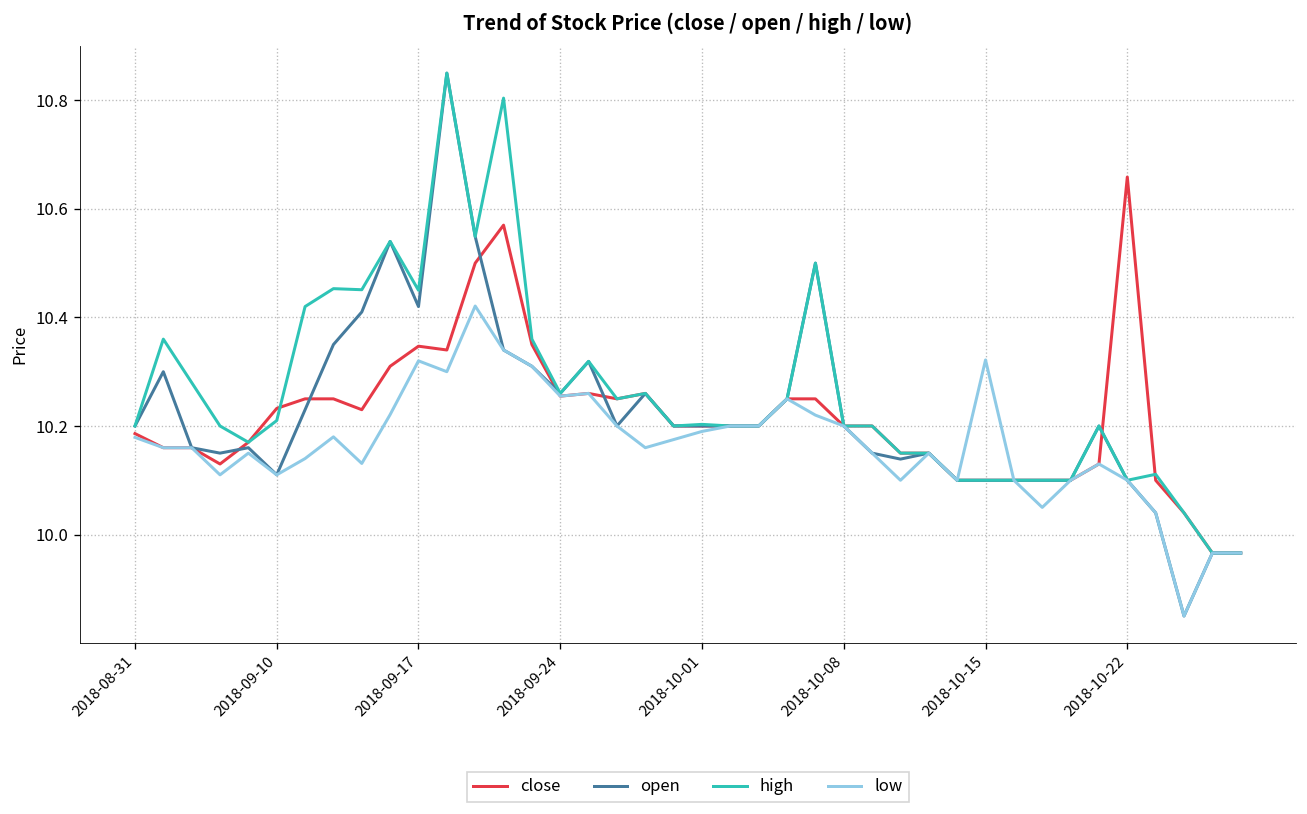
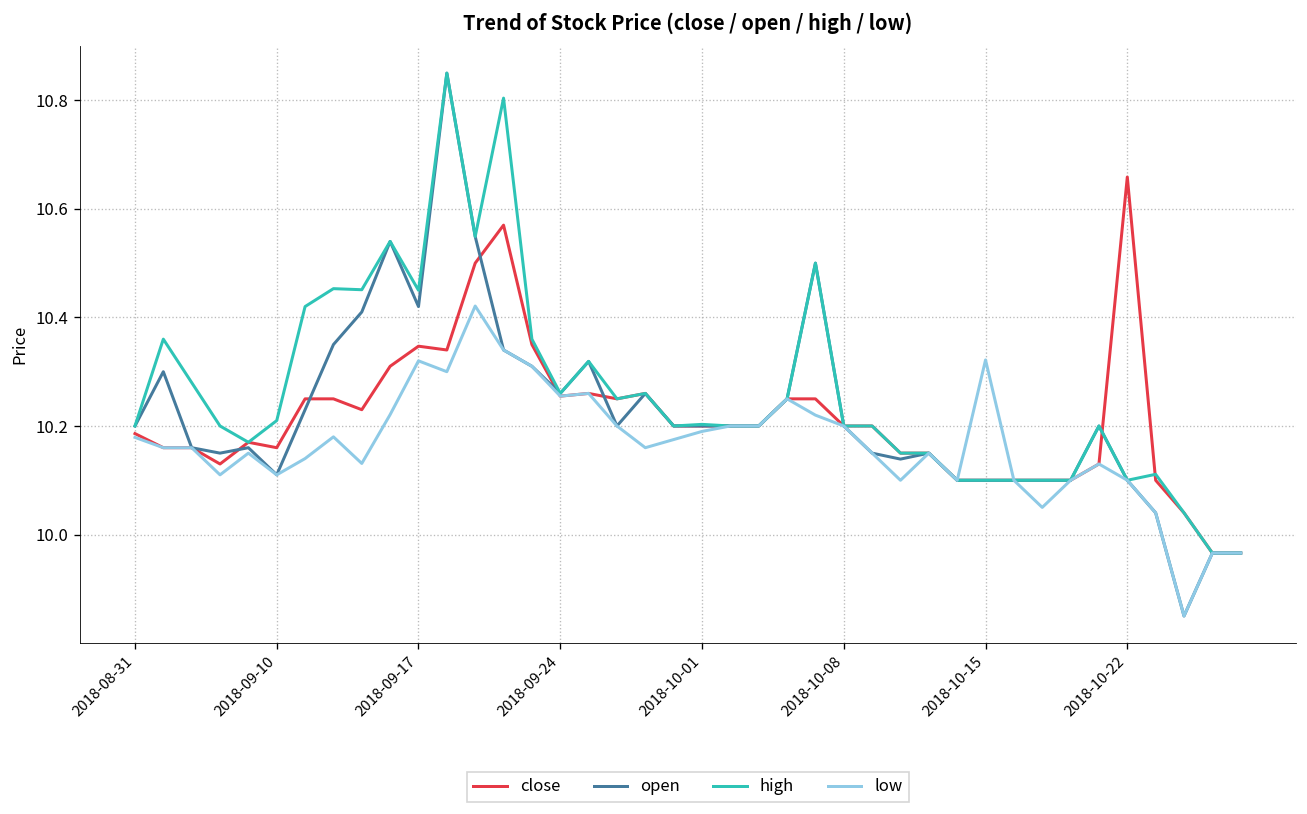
close, 2018-09-10: 10.23 -> 10.16
